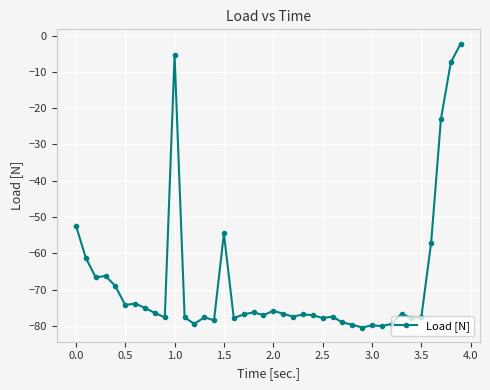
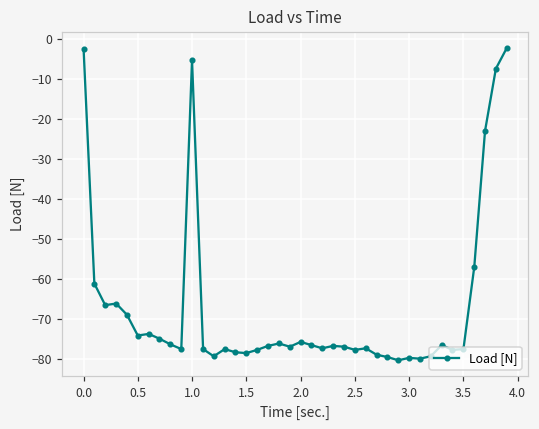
0.0: -52 -> -3
1.5: -55 -> -79
